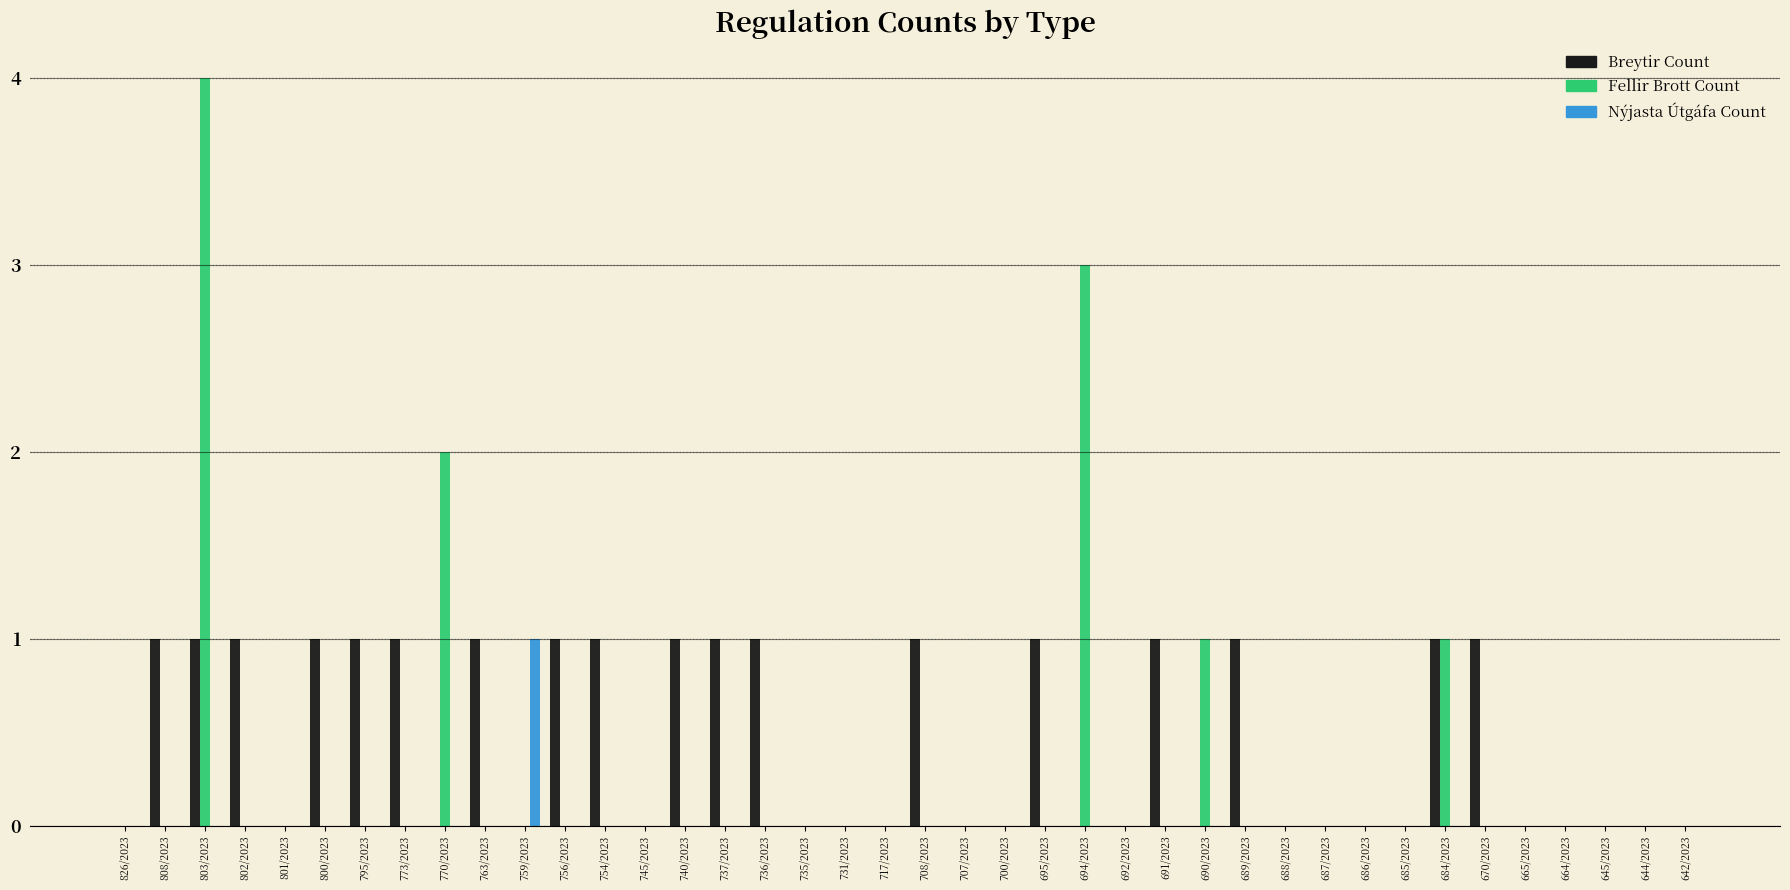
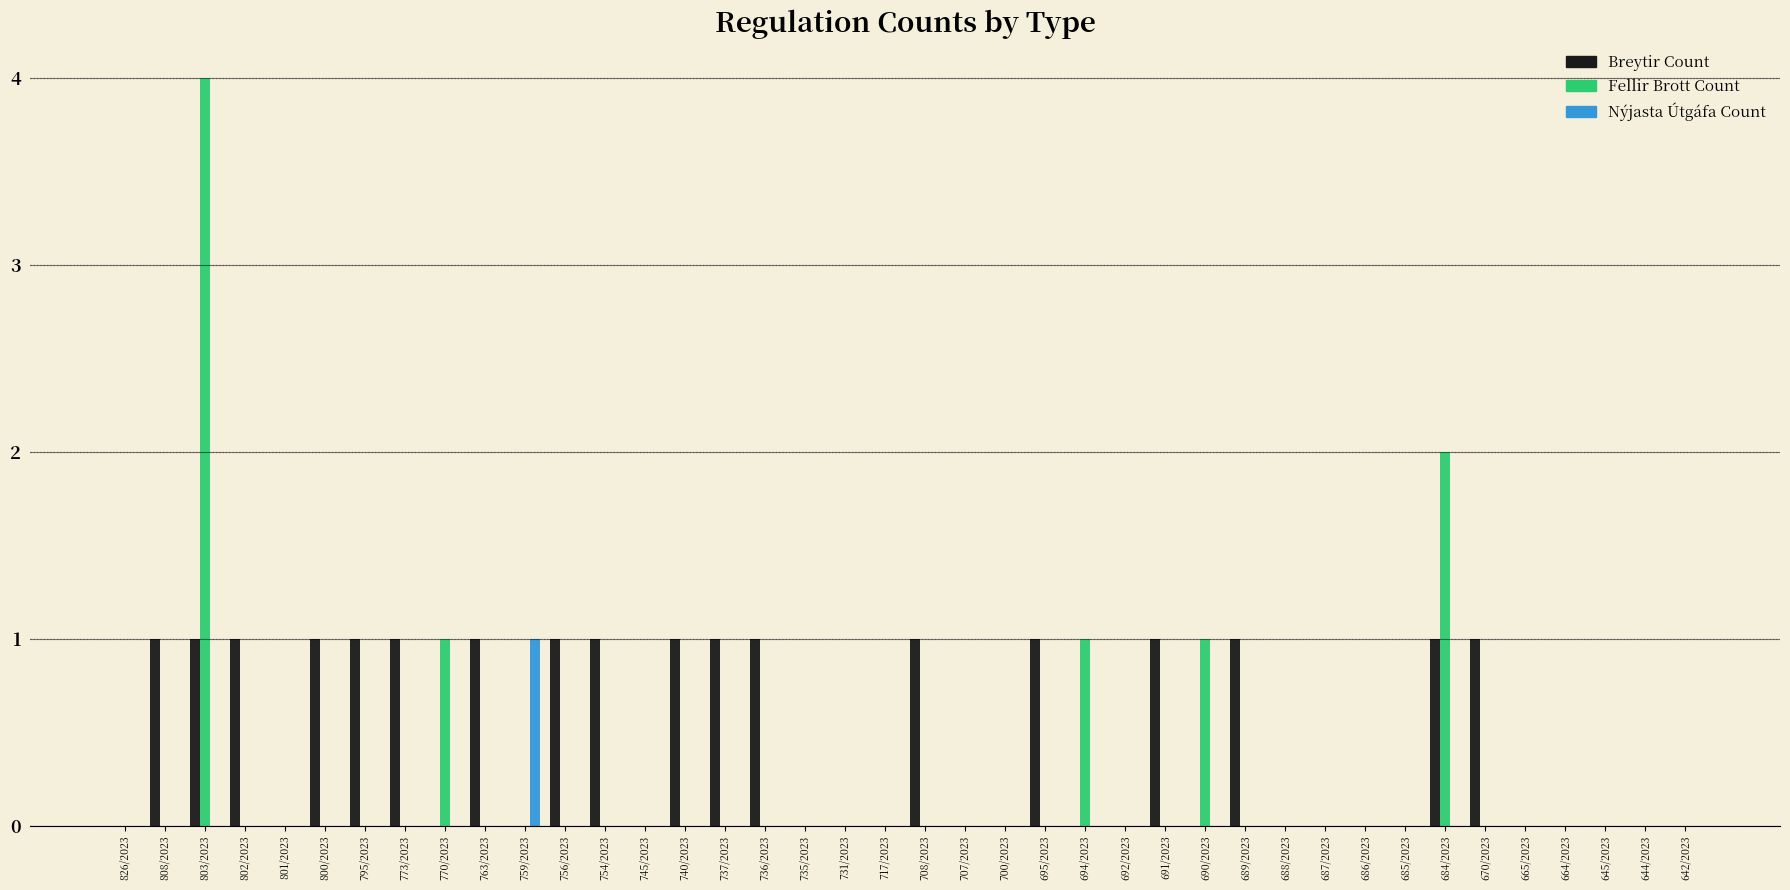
Fellir Brott Count, 770/2023: 2 -> 1
Fellir Brott Count, 694/2023: 3 -> 1
Fellir Brott Count, 684/2023: 1 -> 2
